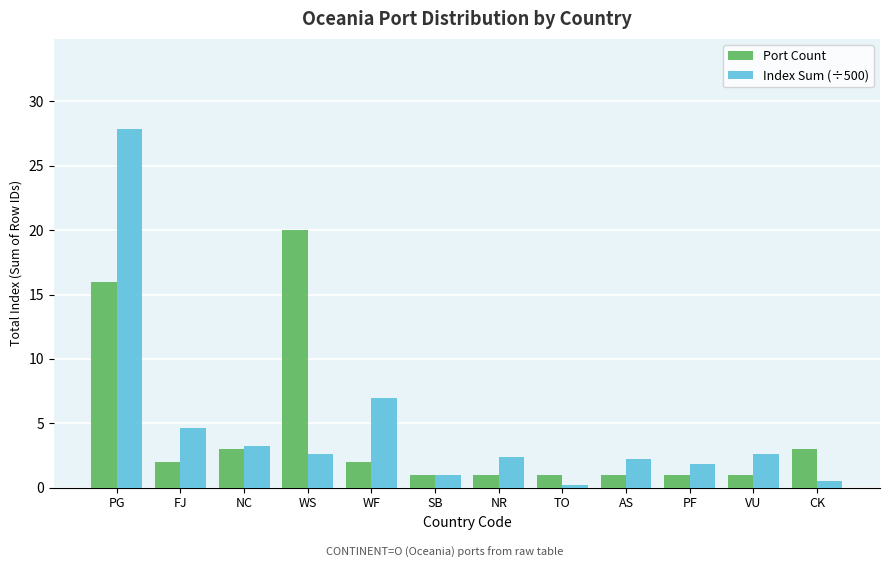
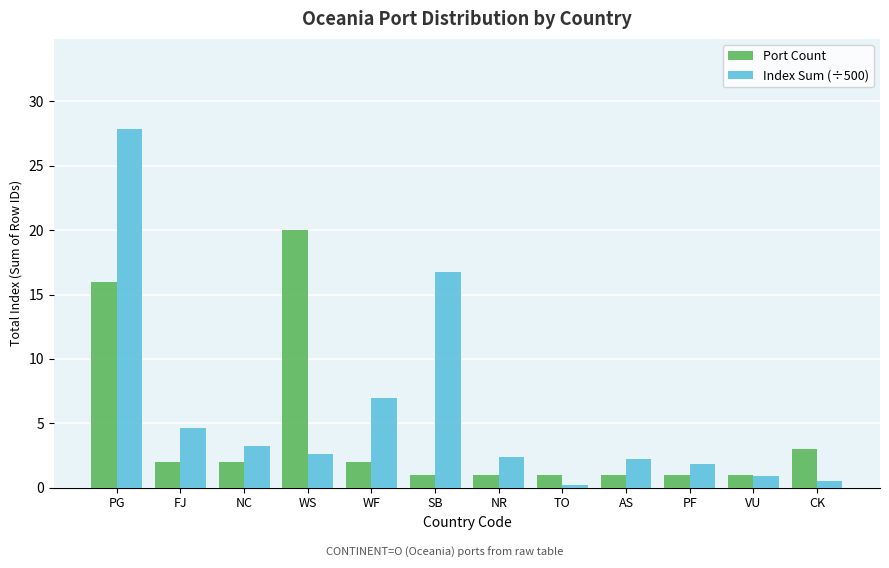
Port Count, NC: 3 -> 2
Index Sum (÷500), SB: 1.0 -> 16.8
Index Sum (÷500), VU: 2.6 -> 0.9
